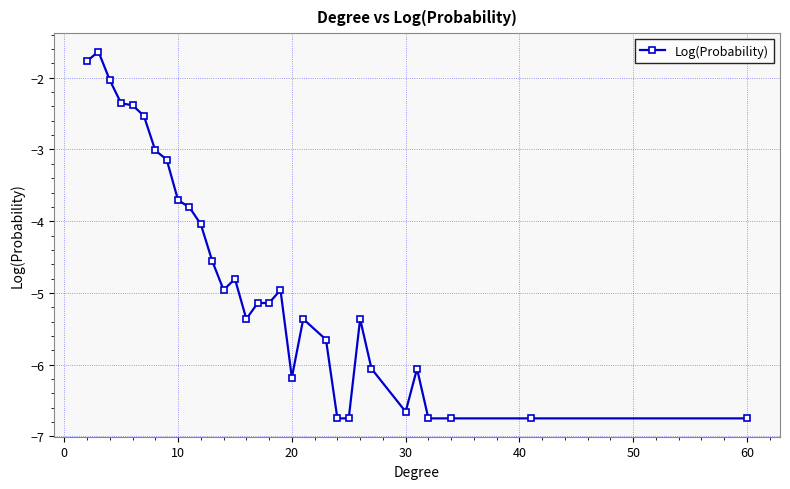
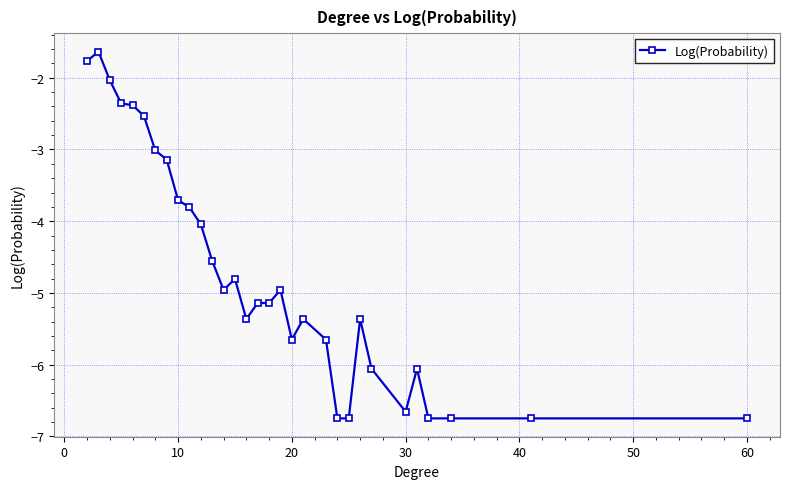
20: -6.2 -> -5.7
